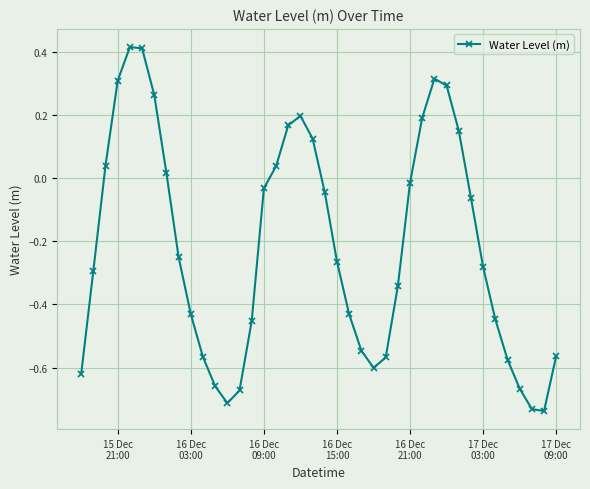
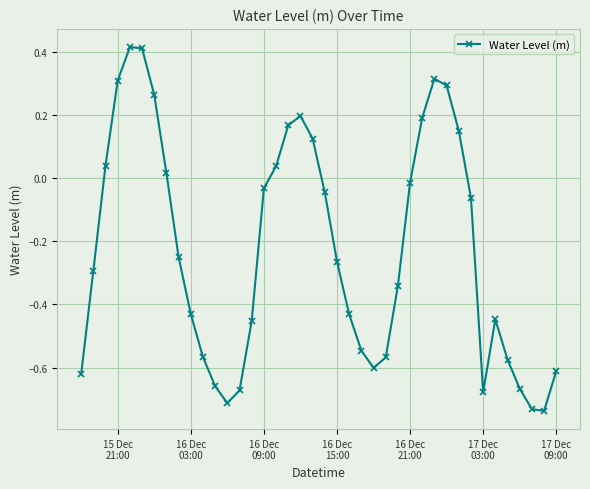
17 Dec 03:00: -0.28 -> -0.68
17 Dec 09:00: -0.56 -> -0.61
